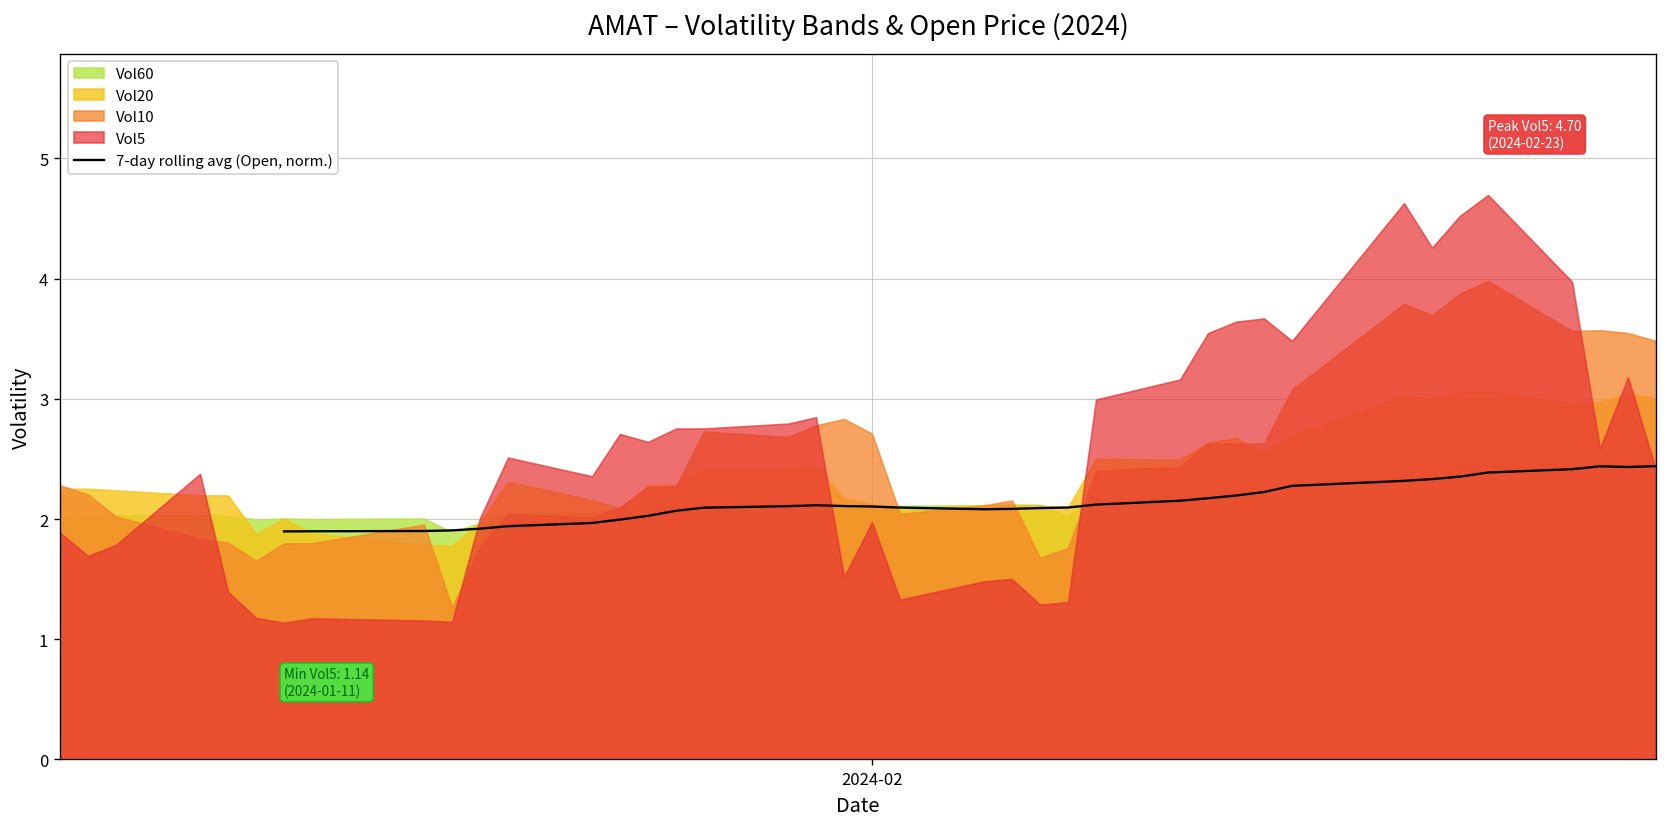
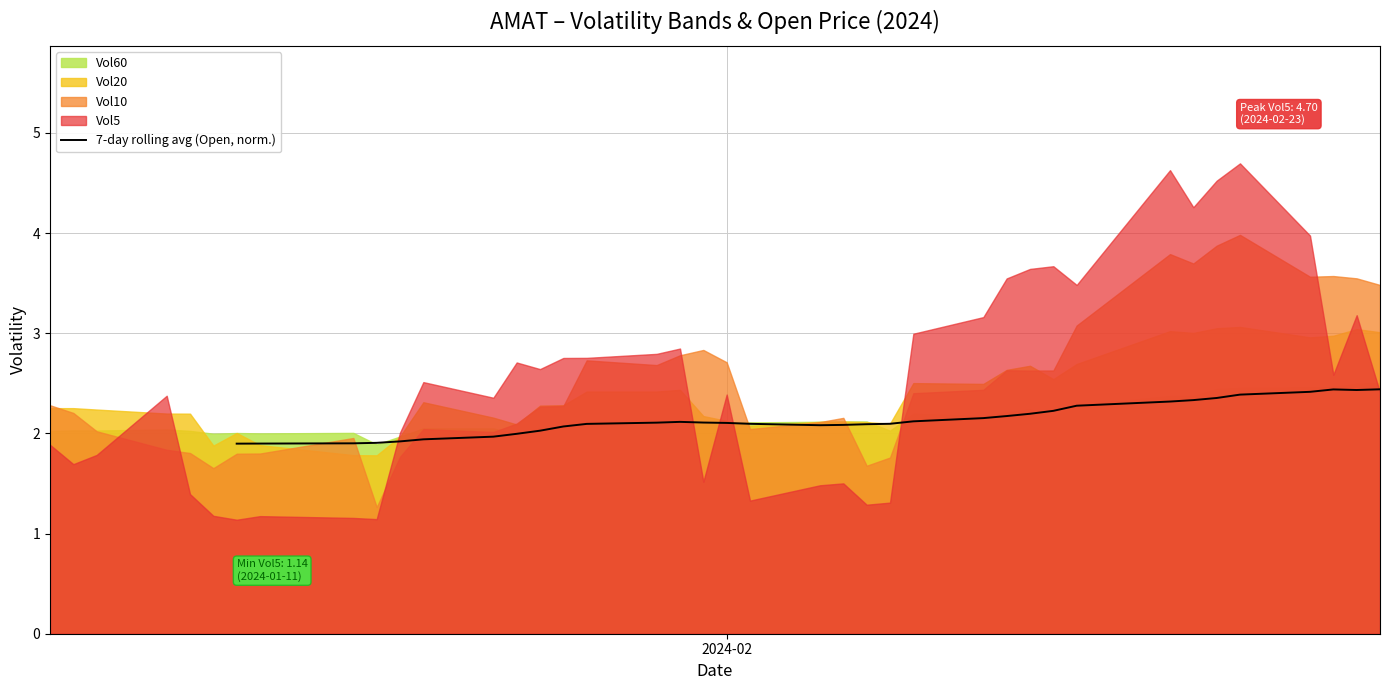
Vol5, 2024-02: 1.97 -> 2.39
